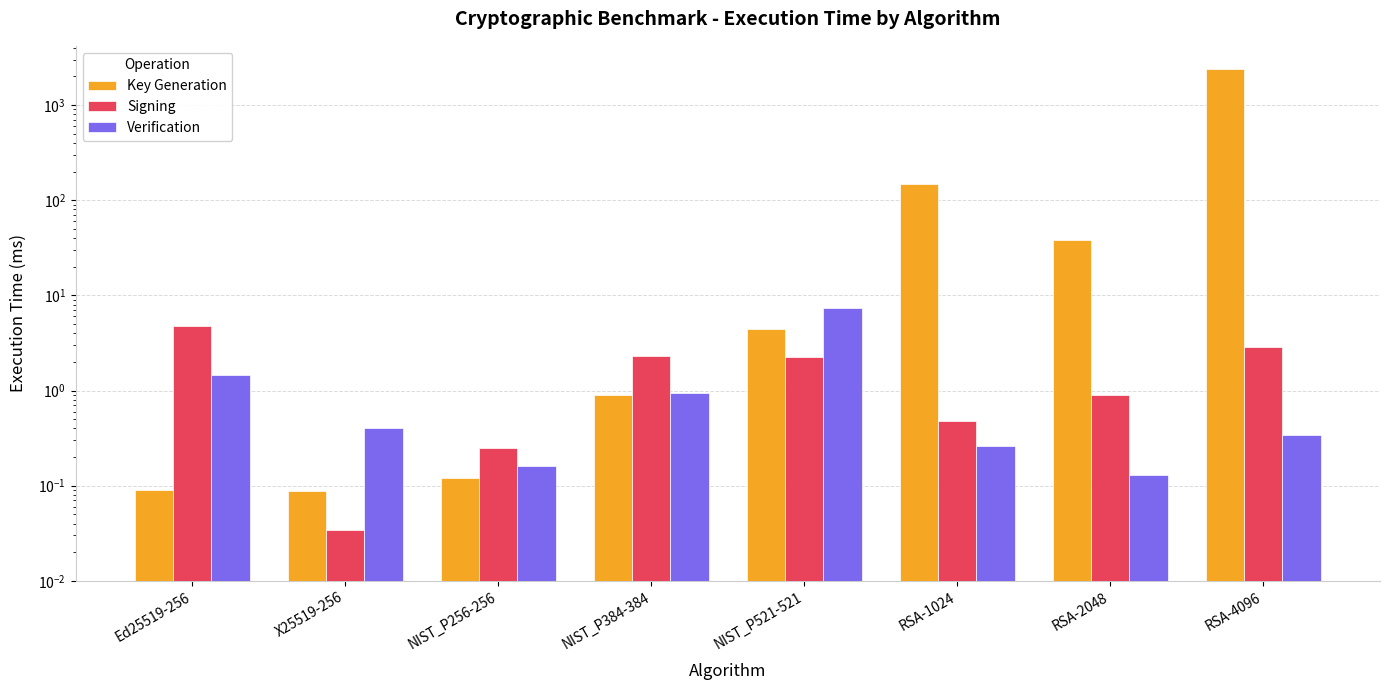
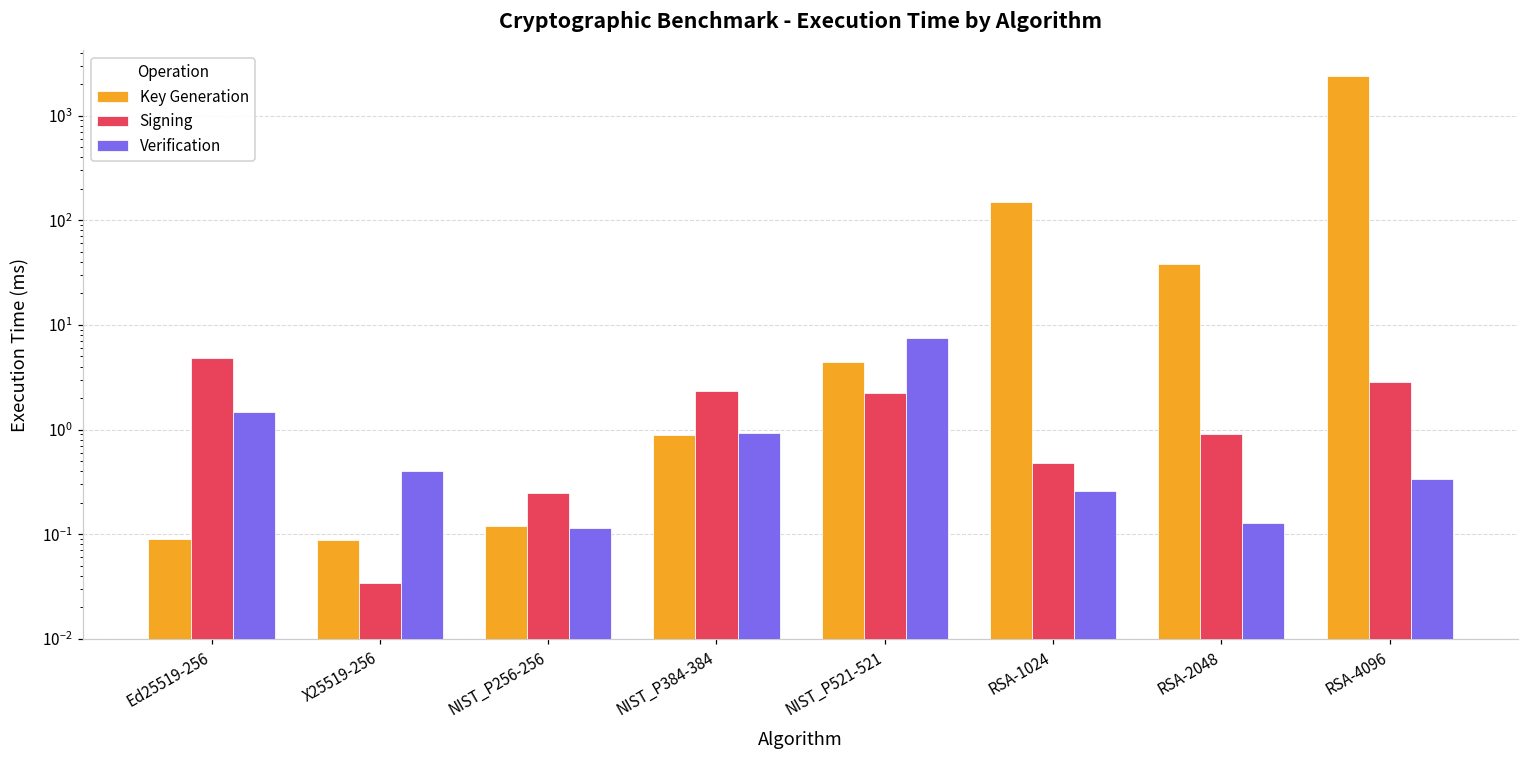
Verification, NIST_P256-256: 0.16 -> 0.11
